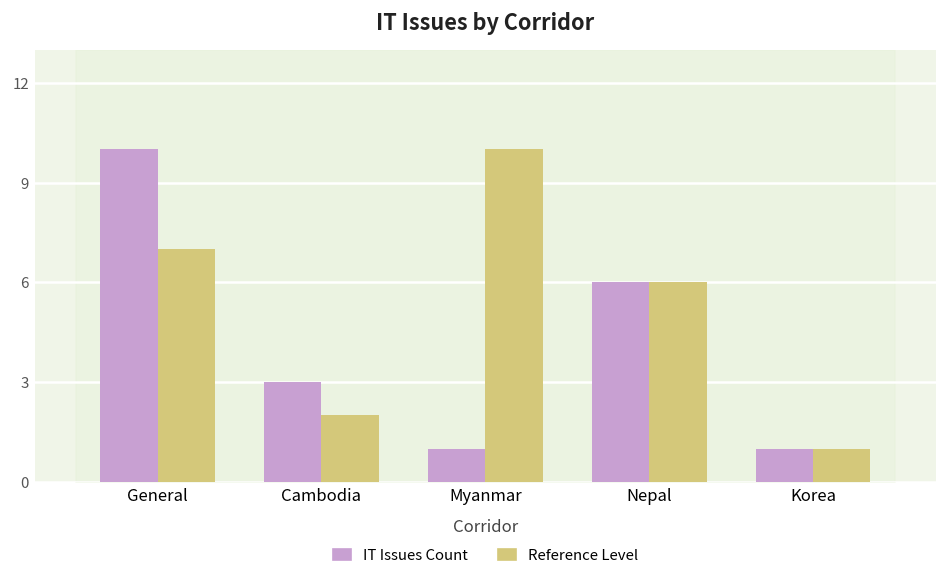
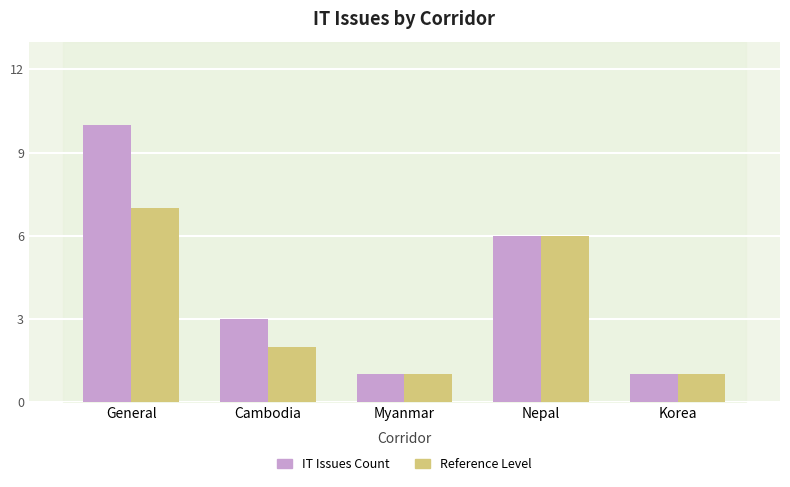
Reference Level, Myanmar: 10 -> 1
